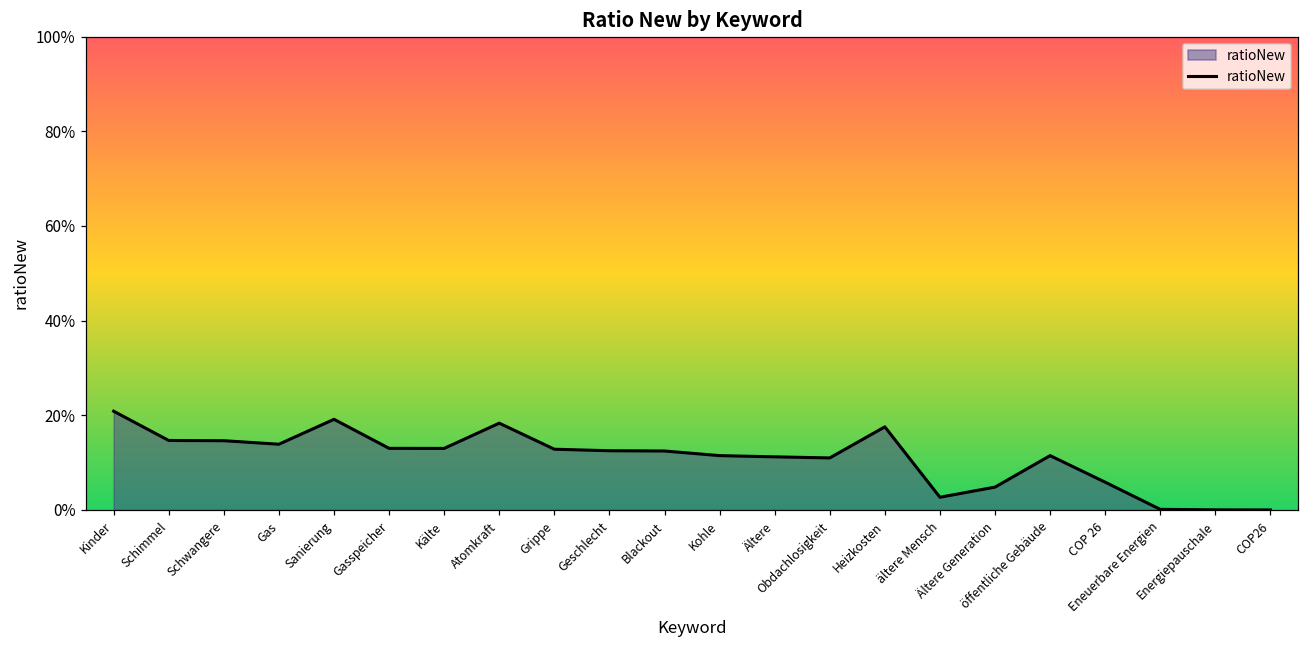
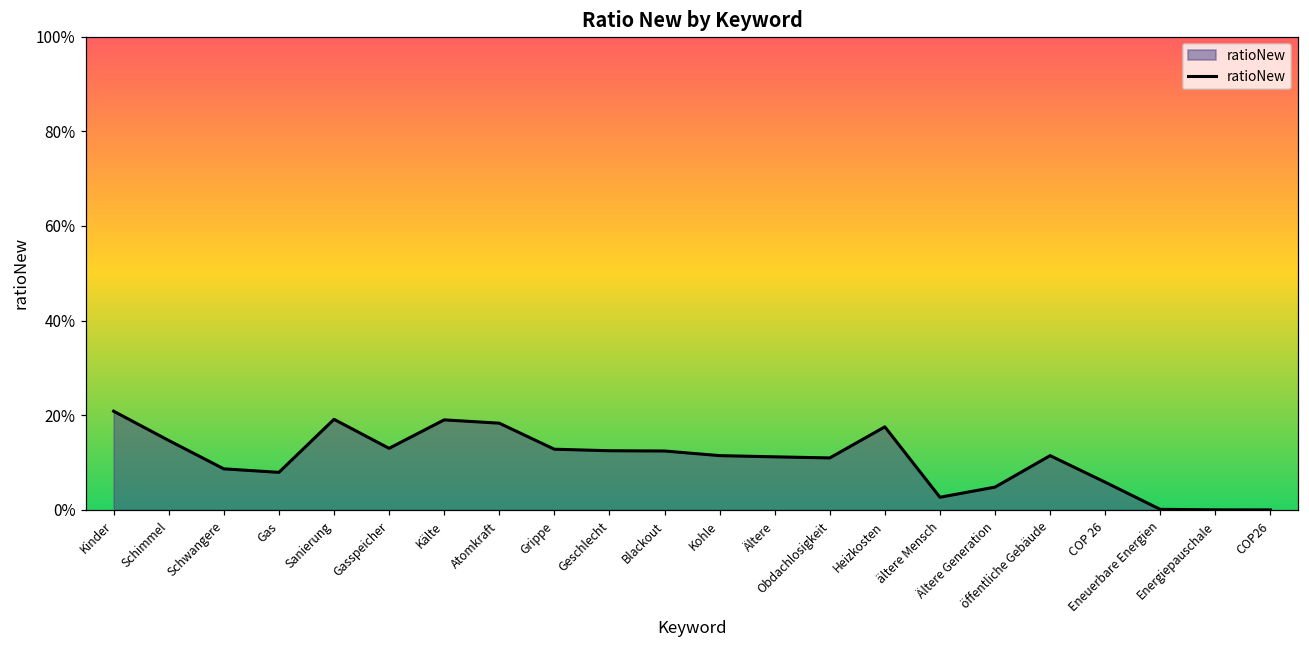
Schwangere: 15% -> 9%
Gas: 14% -> 8%
Kälte: 13% -> 19%
